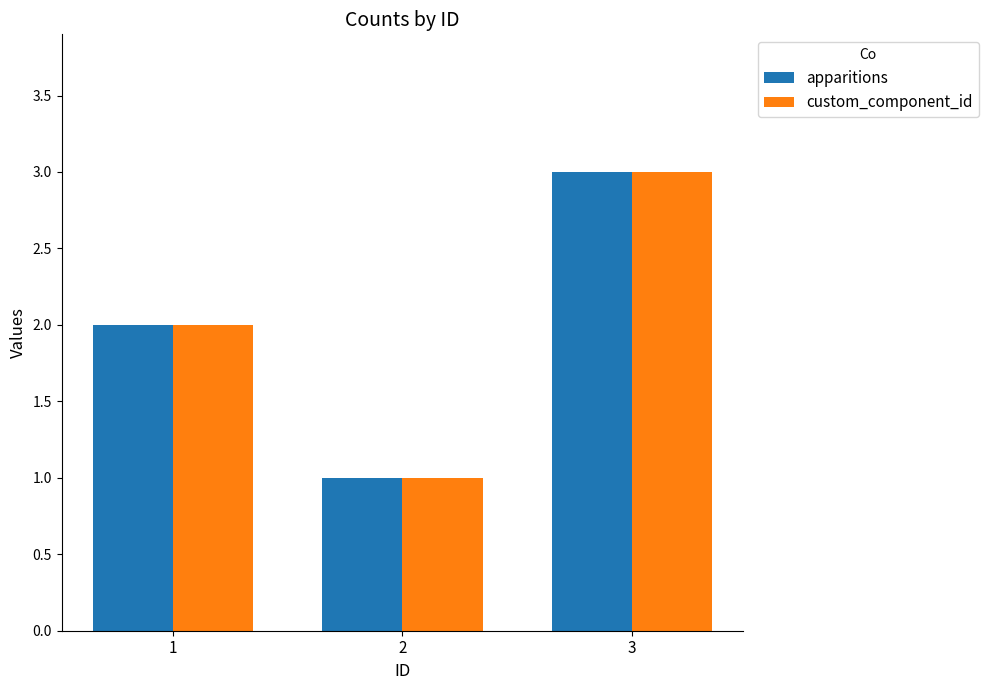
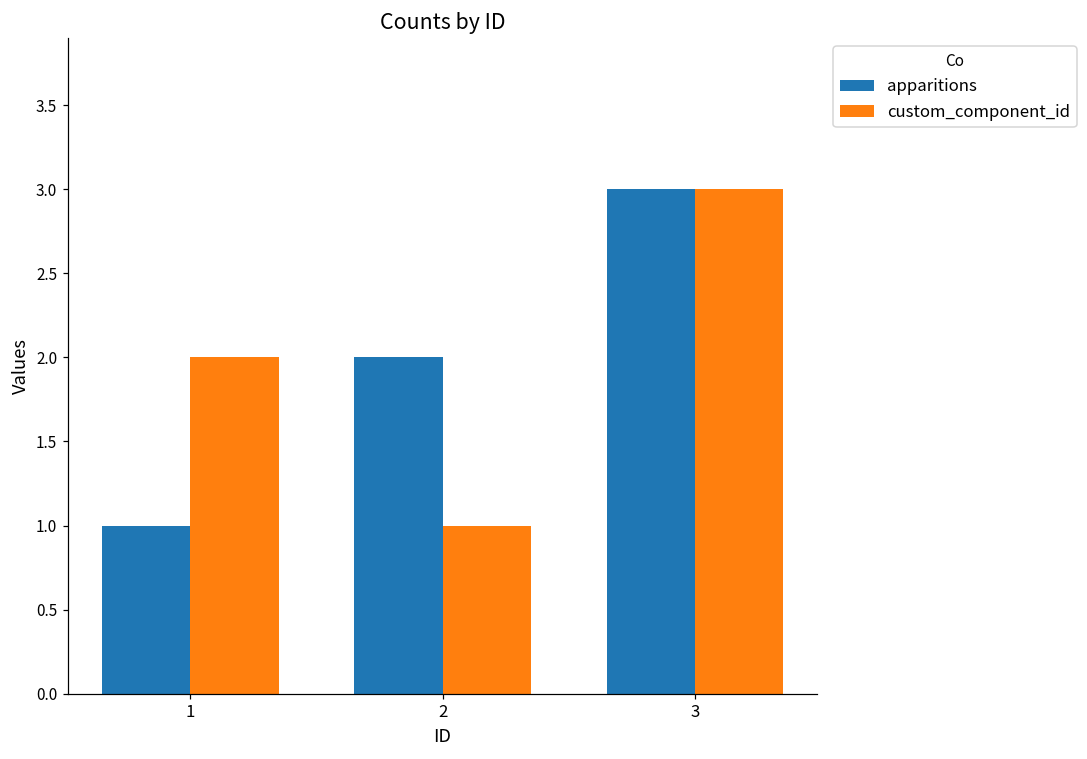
apparitions, 1: 2 -> 1
apparitions, 2: 1 -> 2
